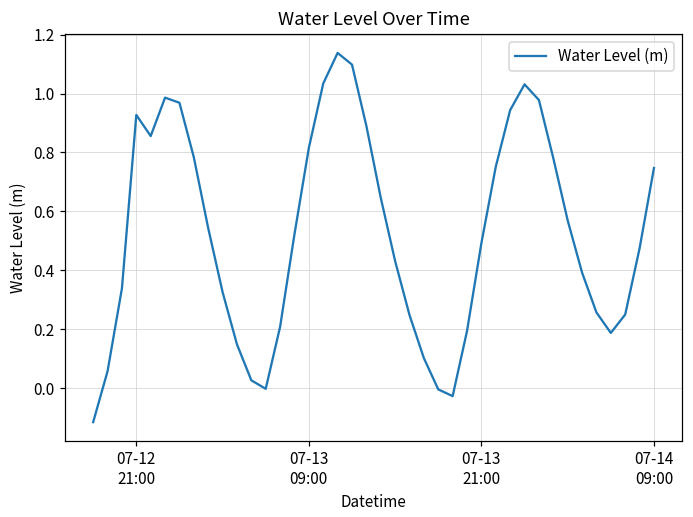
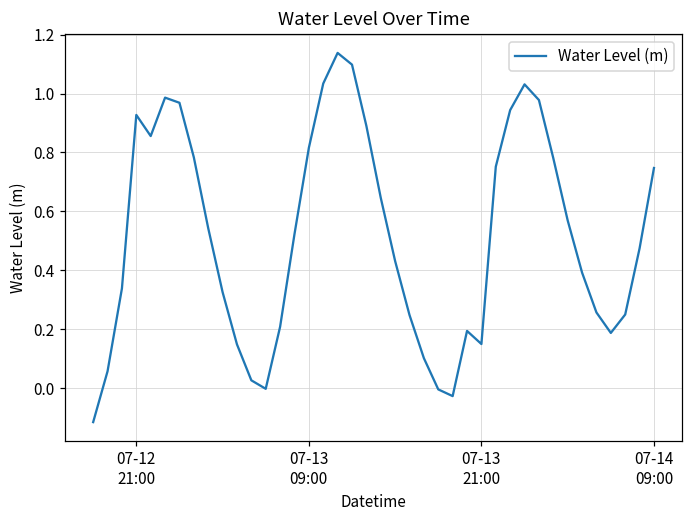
07-13 21:00: 0.49 -> 0.15
